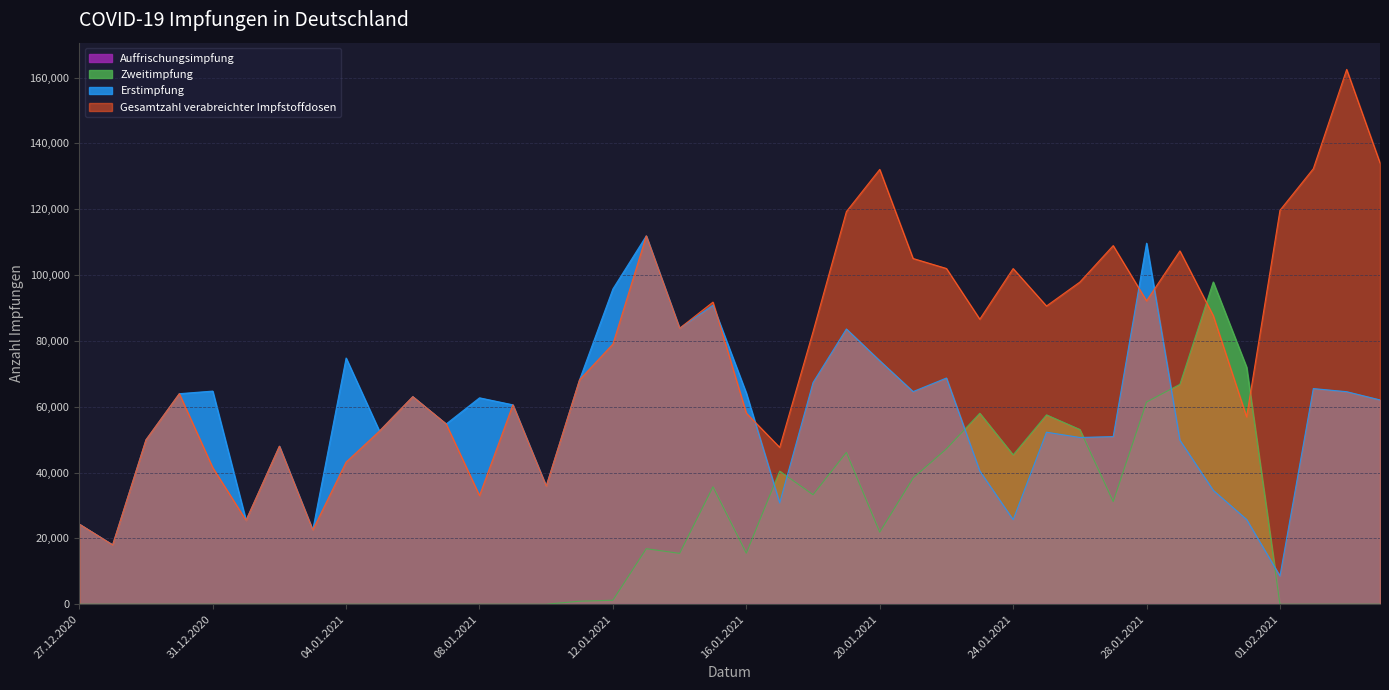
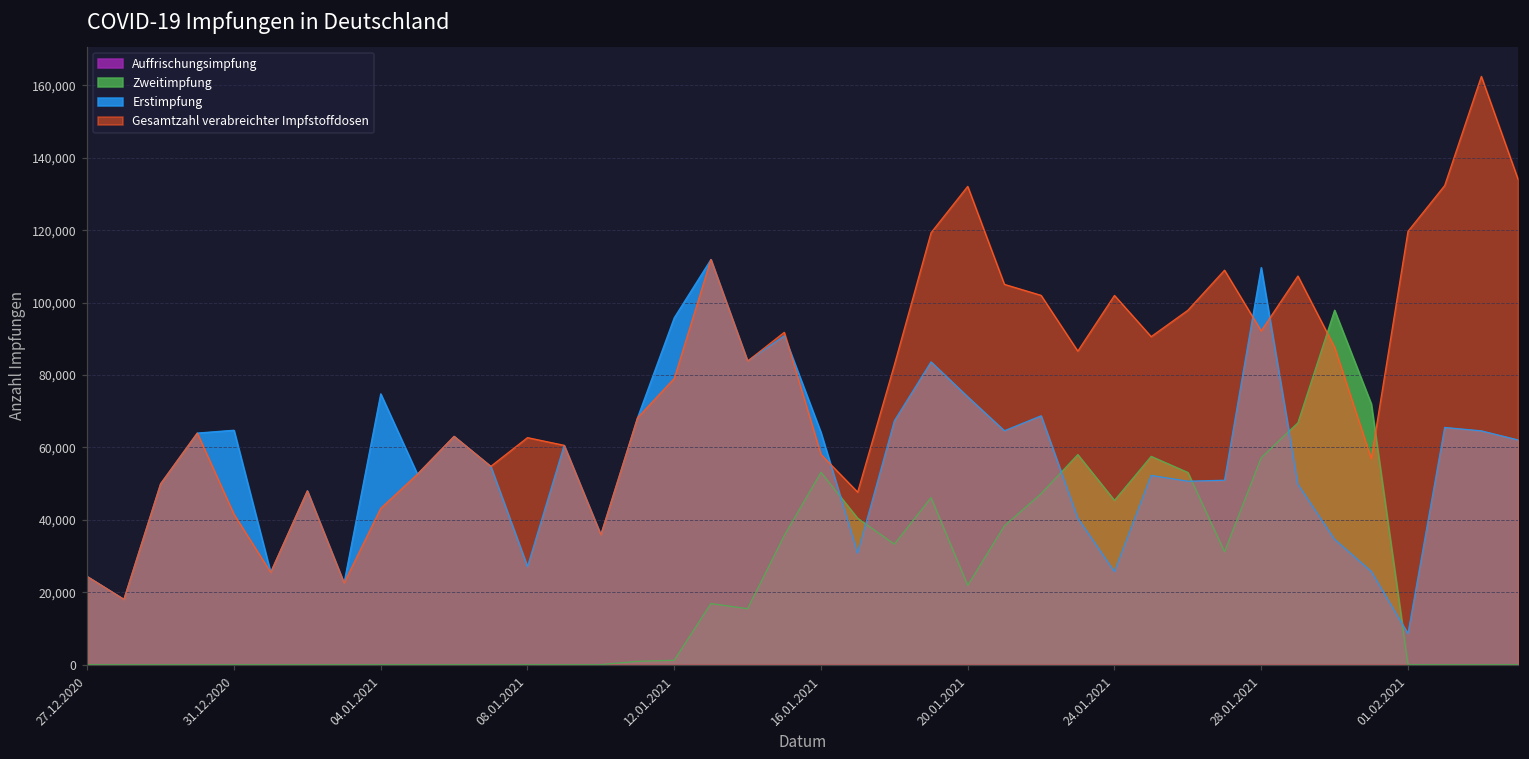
Erstimpfung, 08.01.2021: 63,000 -> 27,000
Gesamtzahl verabreichter Impfstoffdosen, 08.01.2021: 33,000 -> 63,000
Zweitimpfung, 16.01.2021: 16,000 -> 53,000
Zweitimpfung, 28.01.2021: 61,000 -> 57,000
